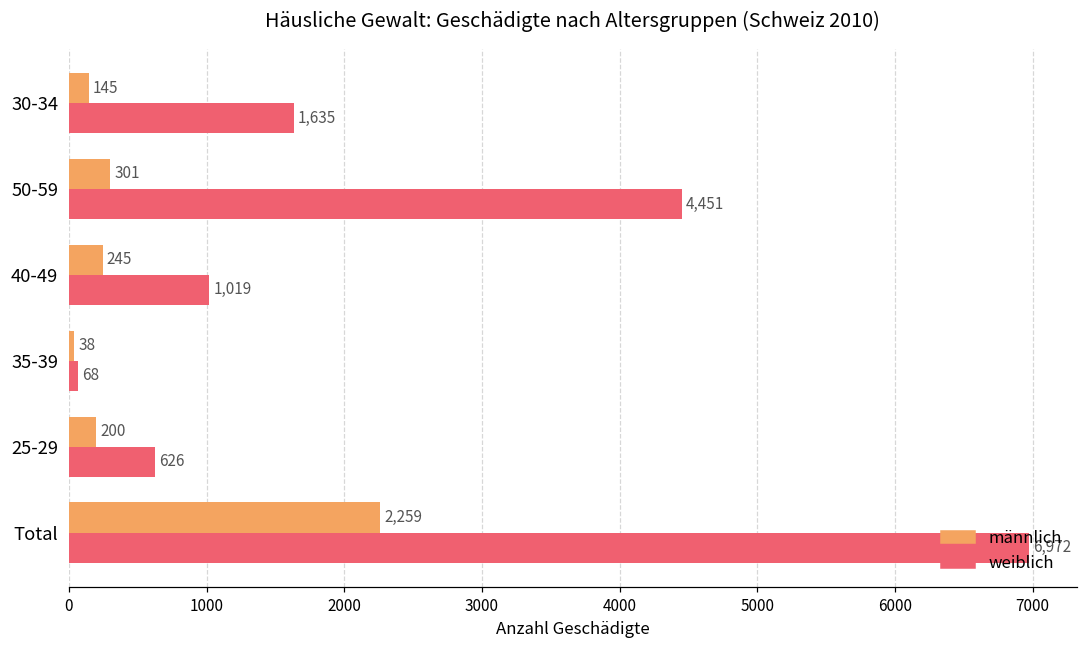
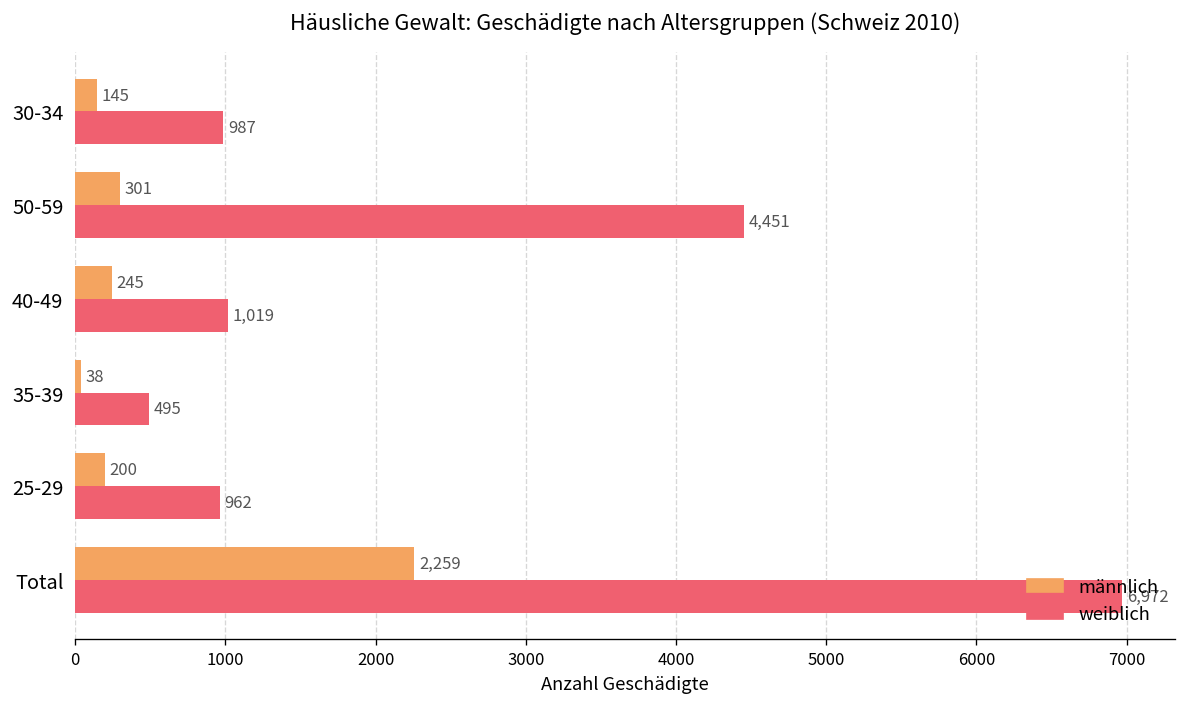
weiblich, 30-34: 1,635 -> 987
weiblich, 35-39: 68 -> 495
weiblich, 25-29: 626 -> 962
